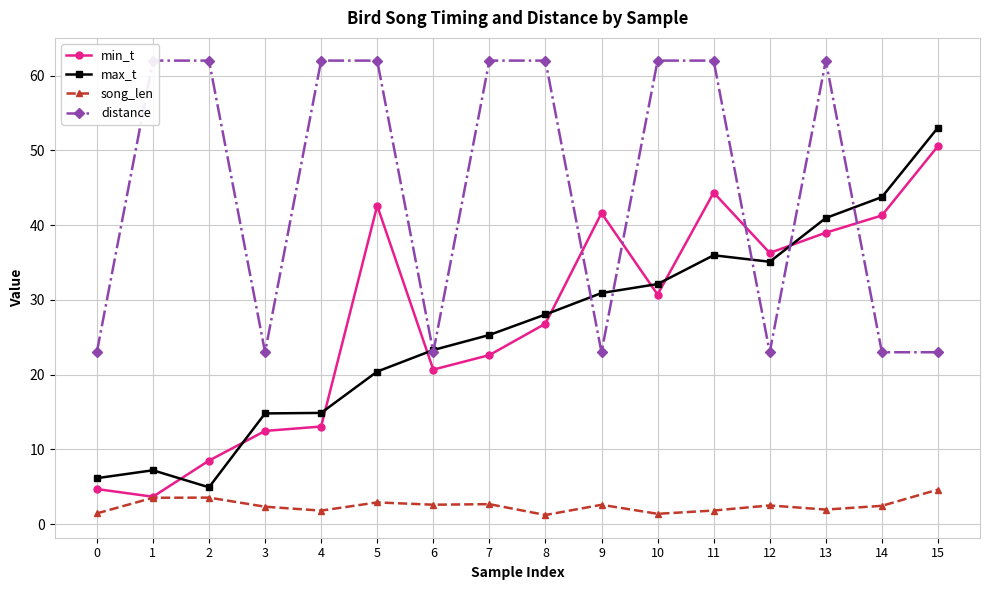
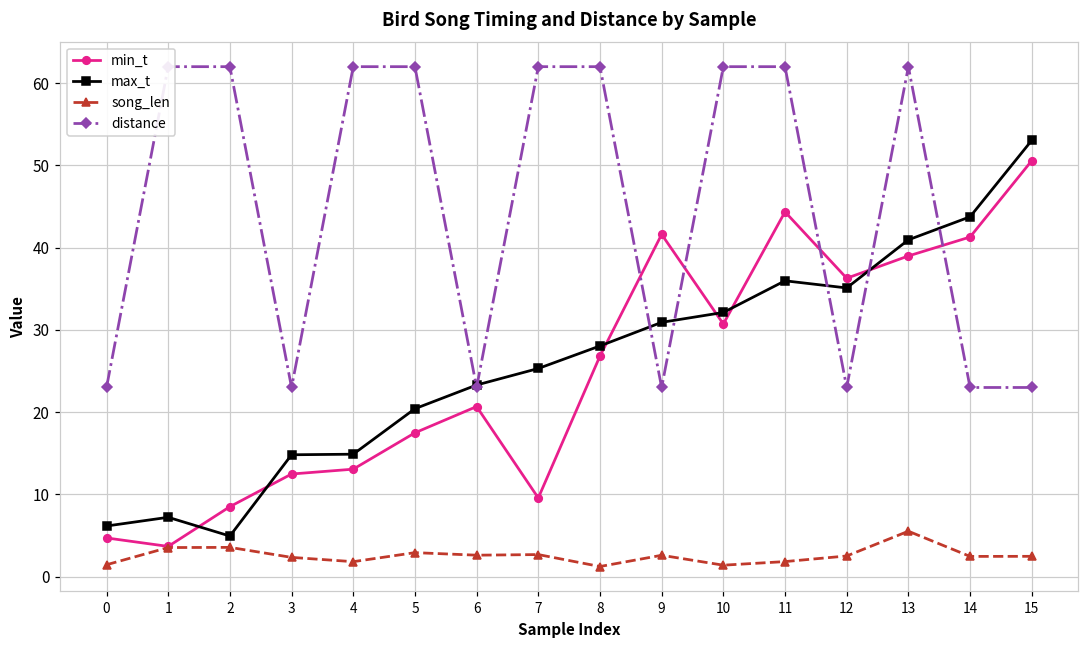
min_t, 5: 43 -> 17
min_t, 7: 23 -> 10
song_len, 13: 2 -> 6
song_len, 15: 5 -> 2
